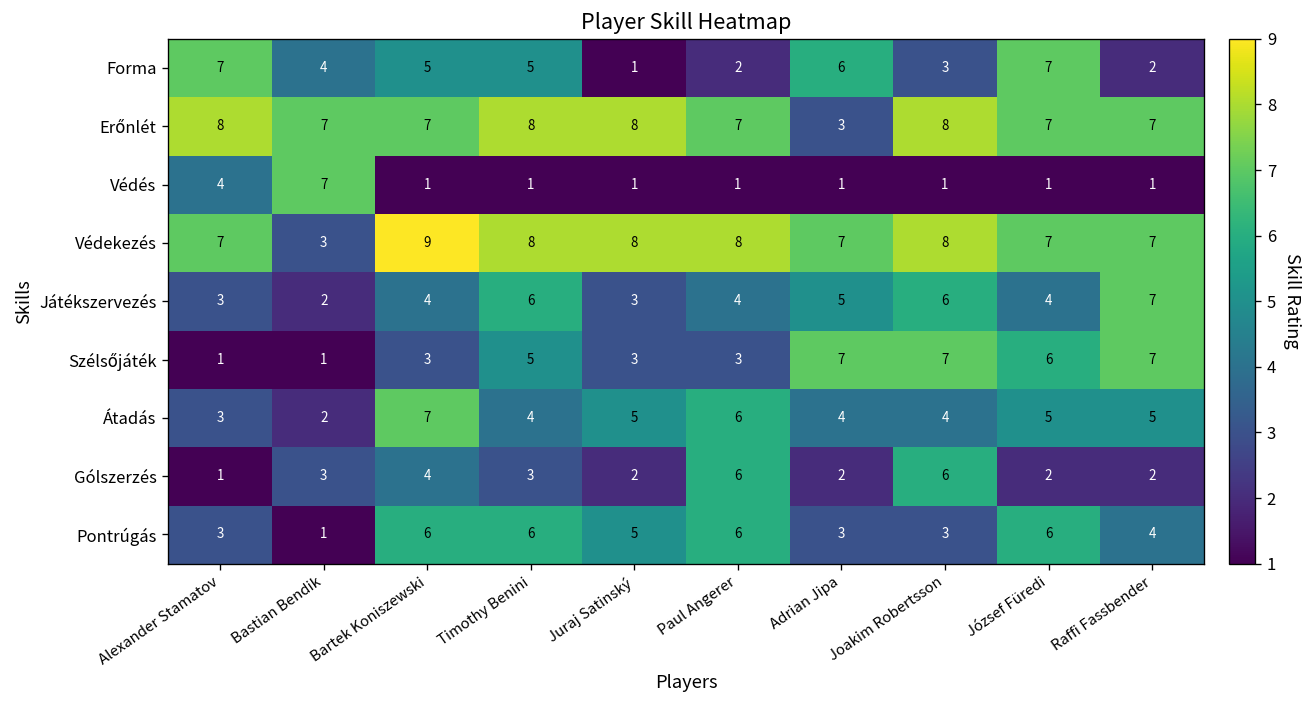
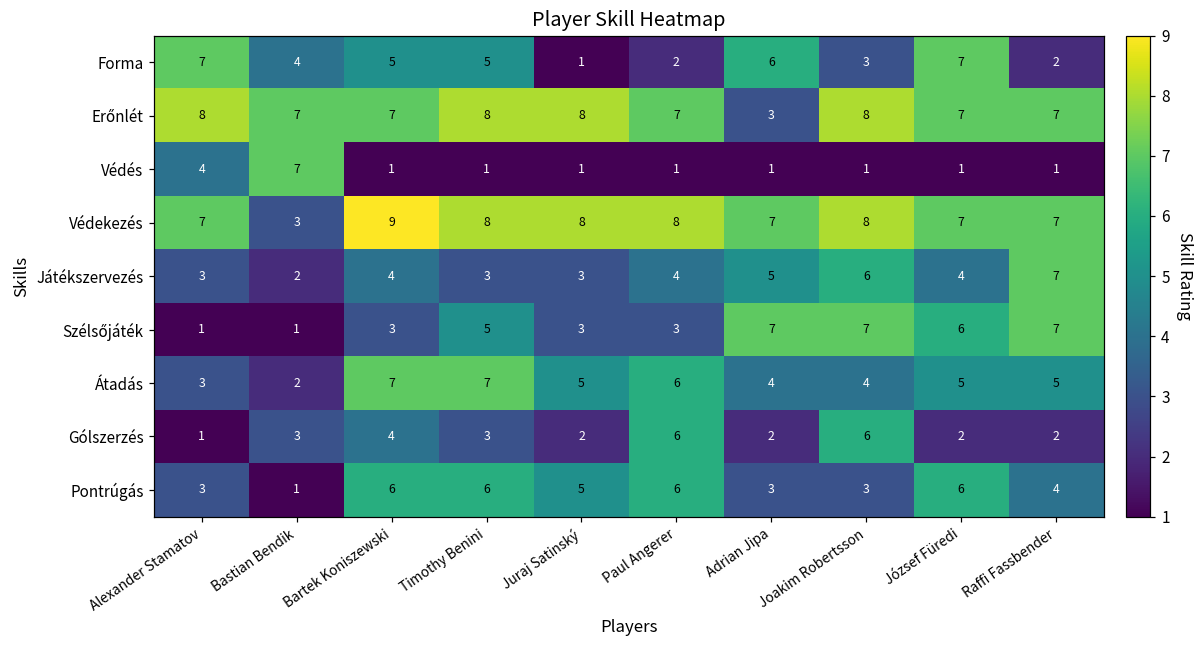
Játékszervezés, Timothy Benini: 6 -> 3
Átadás, Timothy Benini: 4 -> 7
